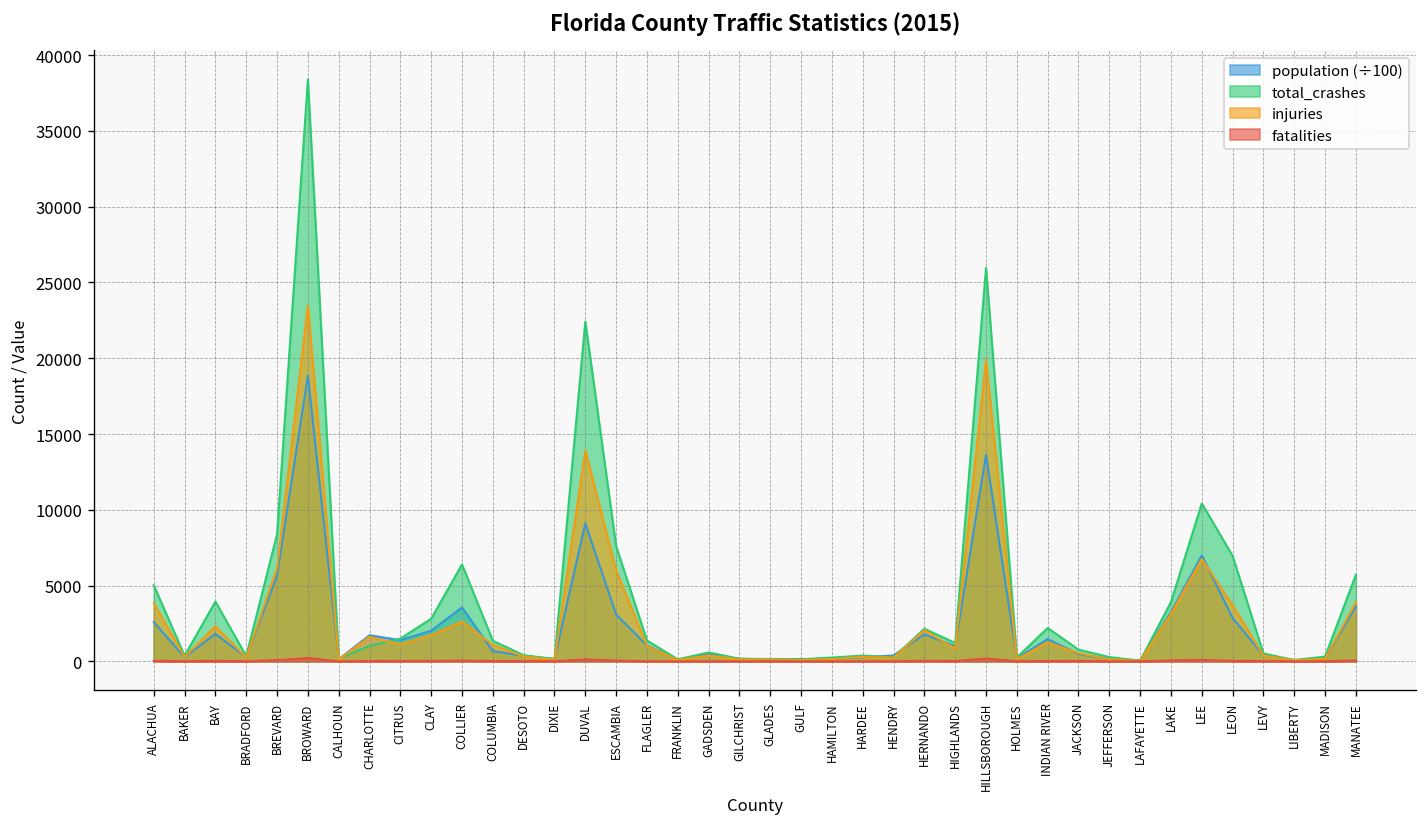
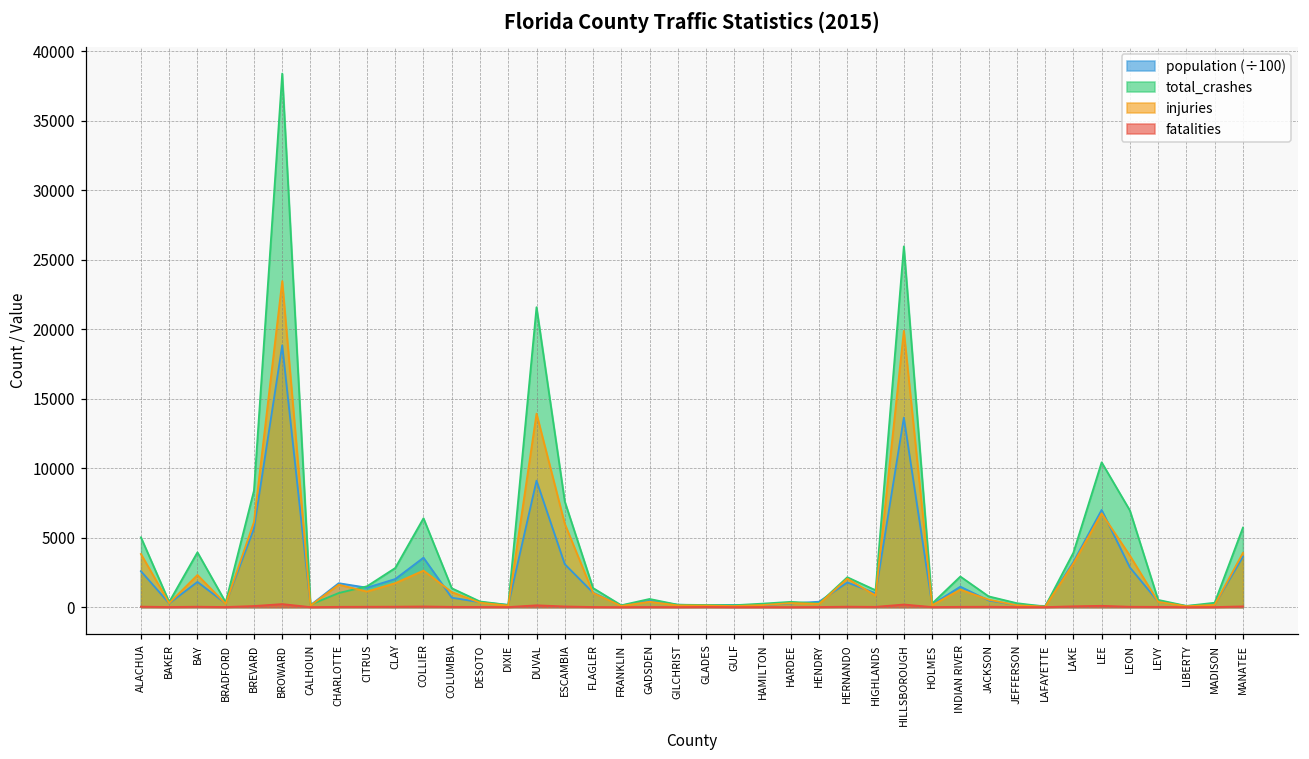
total_crashes, DUVAL: 22400 -> 21600
